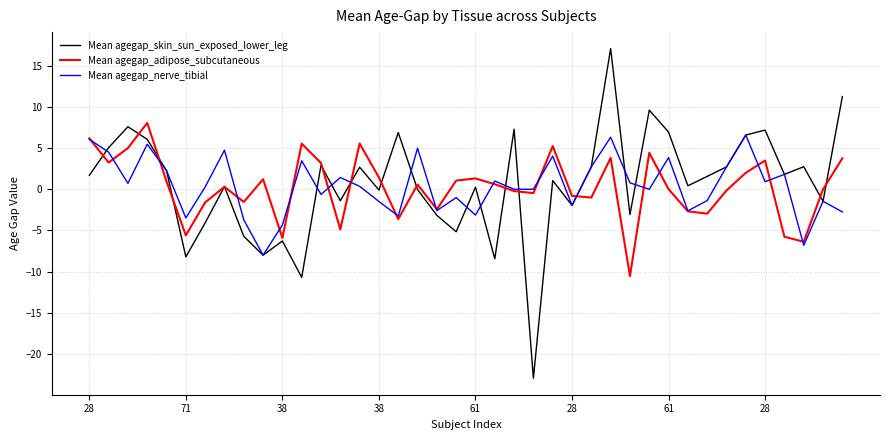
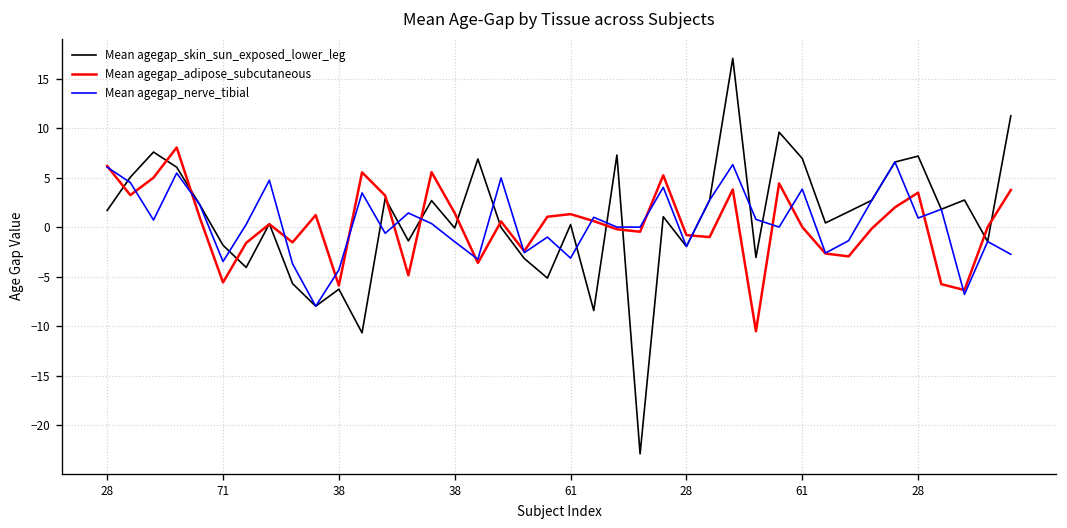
Mean agegap_skin_sun_exposed_lower_leg, 71: -8 -> -2
